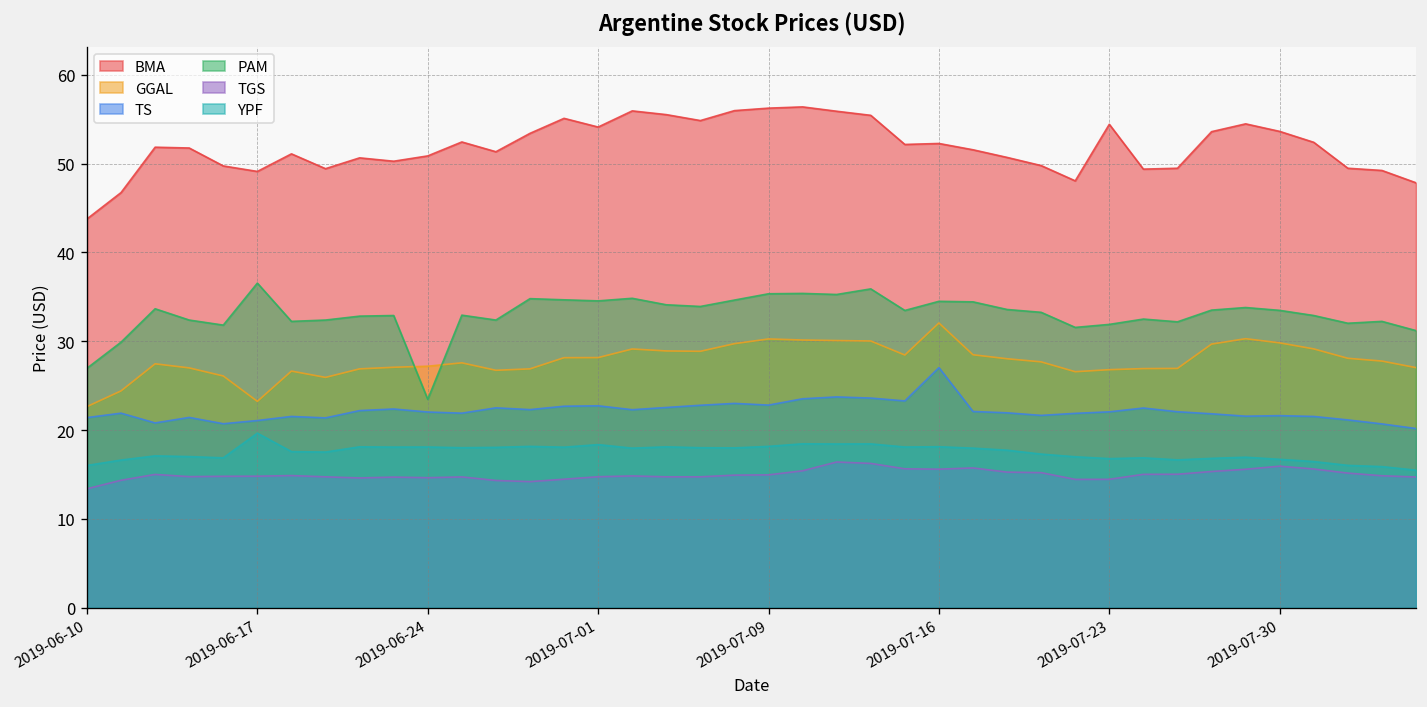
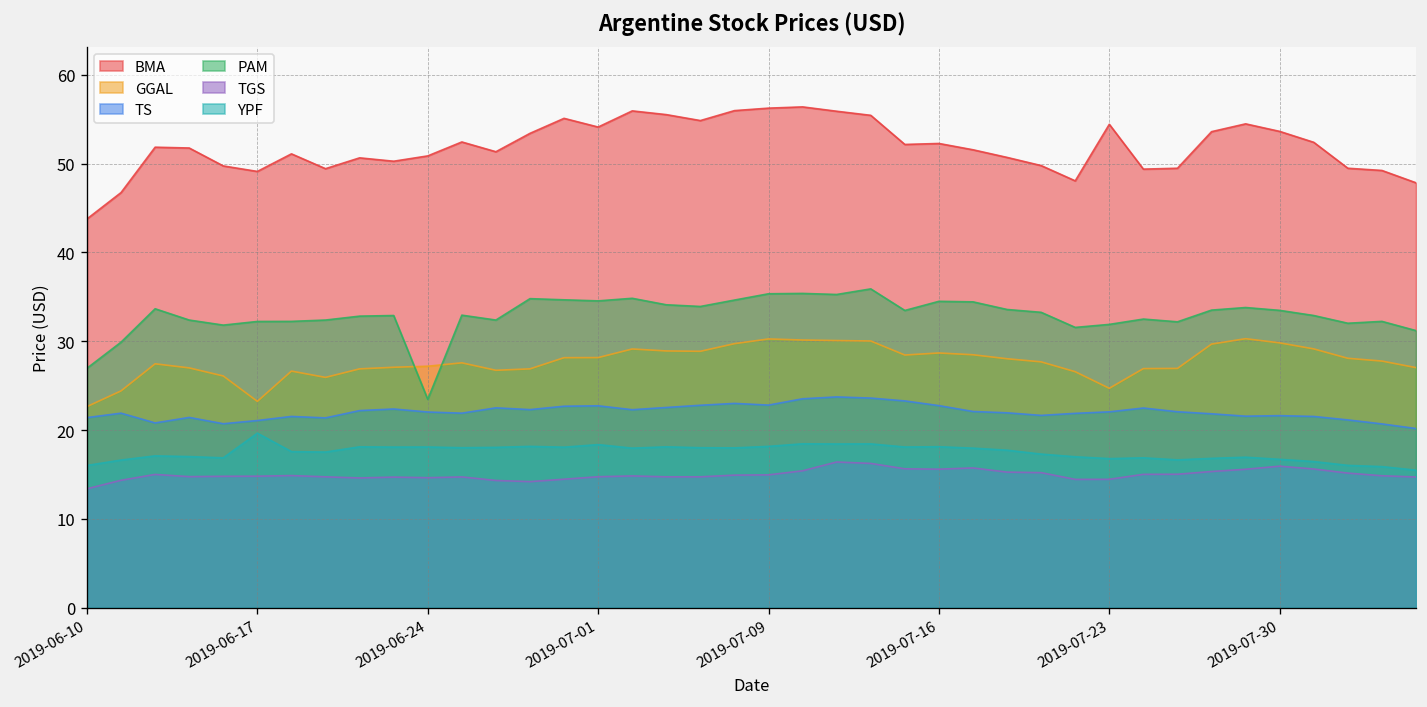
PAM, 2019-06-17: 37 -> 32
GGAL, 2019-07-16: 32 -> 29
TS, 2019-07-16: 27 -> 23
GGAL, 2019-07-23: 27 -> 25
